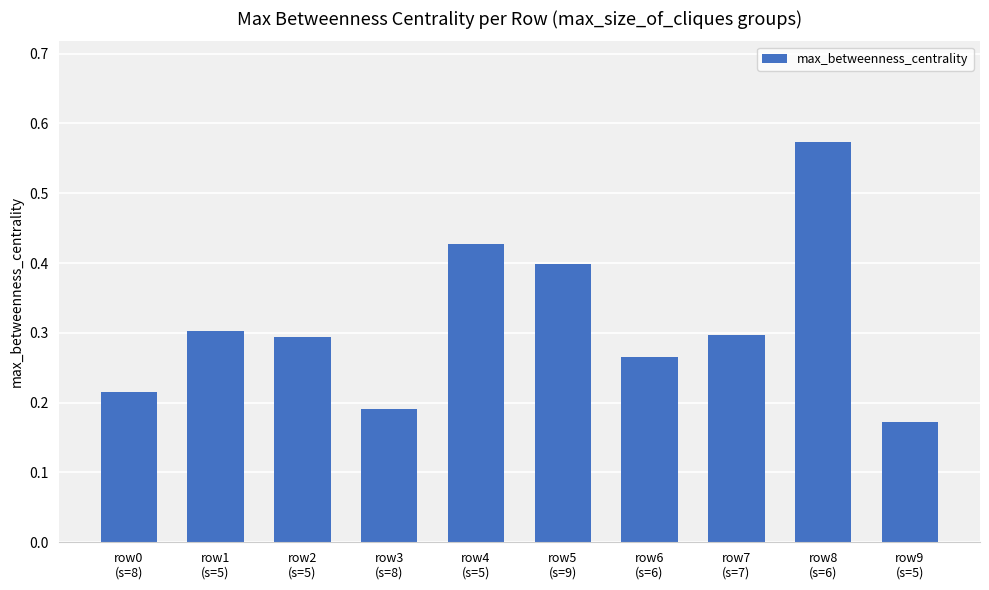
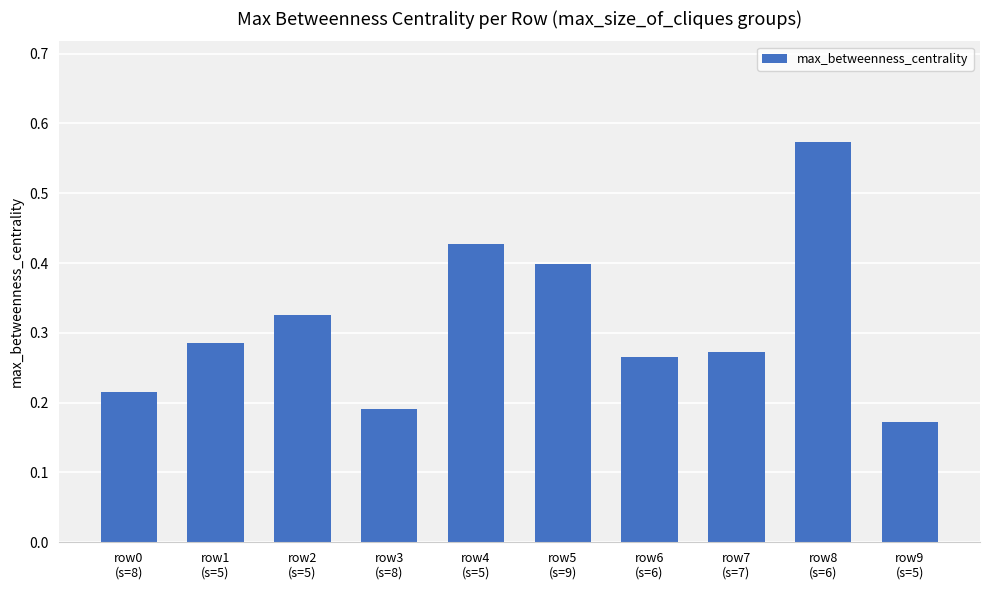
row1 (s=5): 0.30 -> 0.29
row2 (s=5): 0.29 -> 0.33
row7 (s=7): 0.30 -> 0.27
